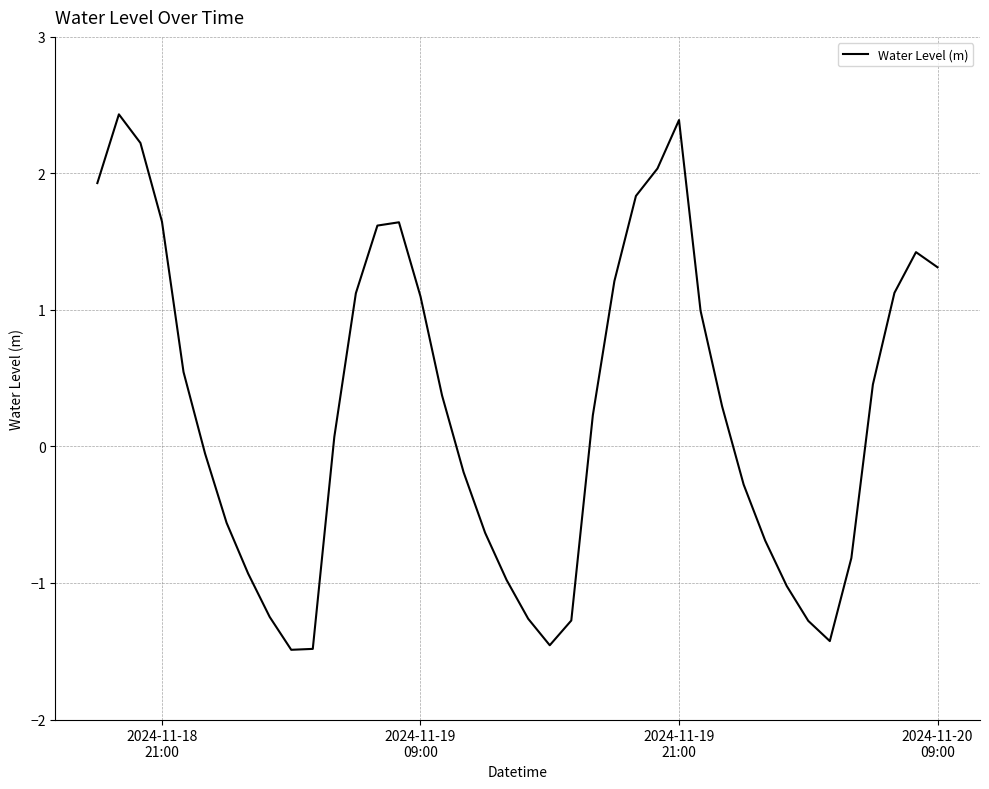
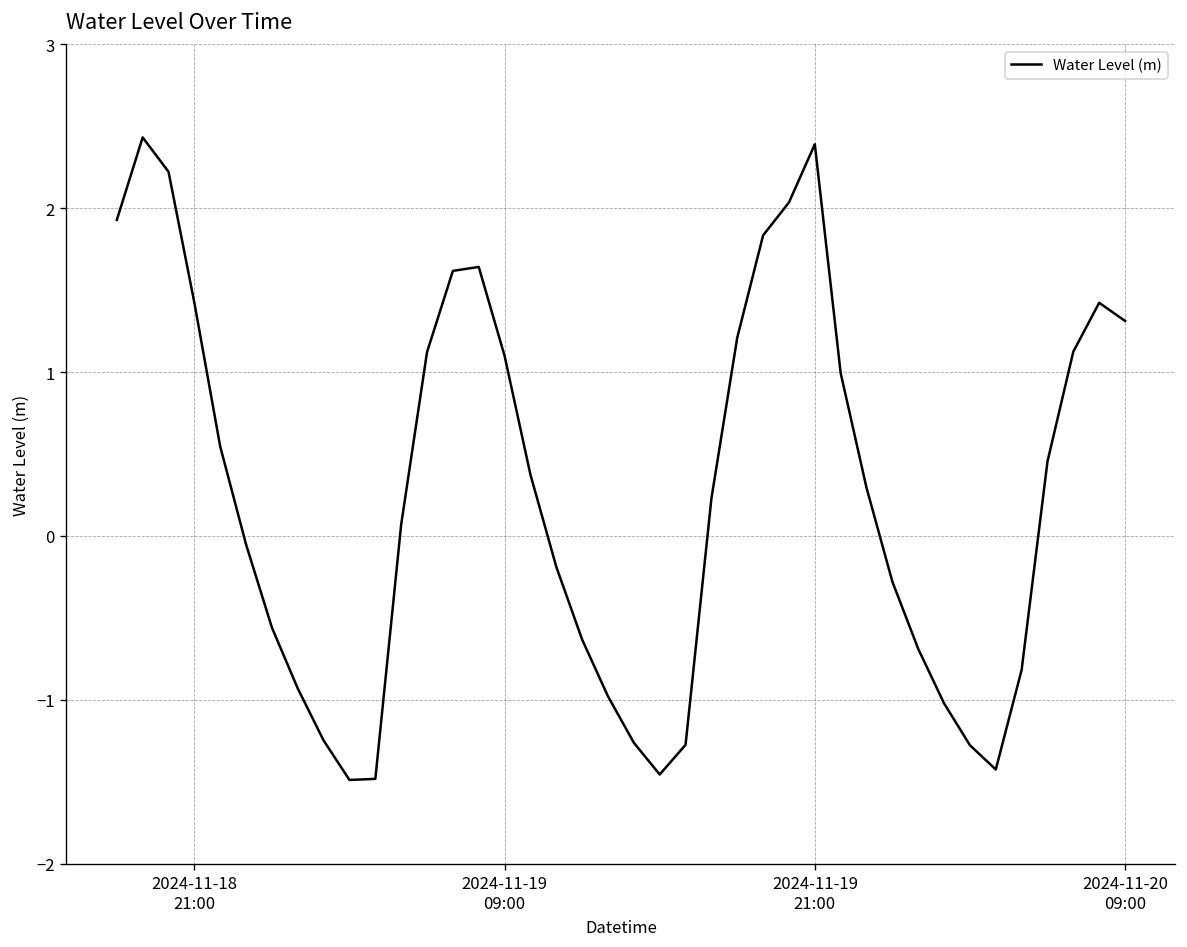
2024-11-18 21:00: 1.65 -> 1.42
